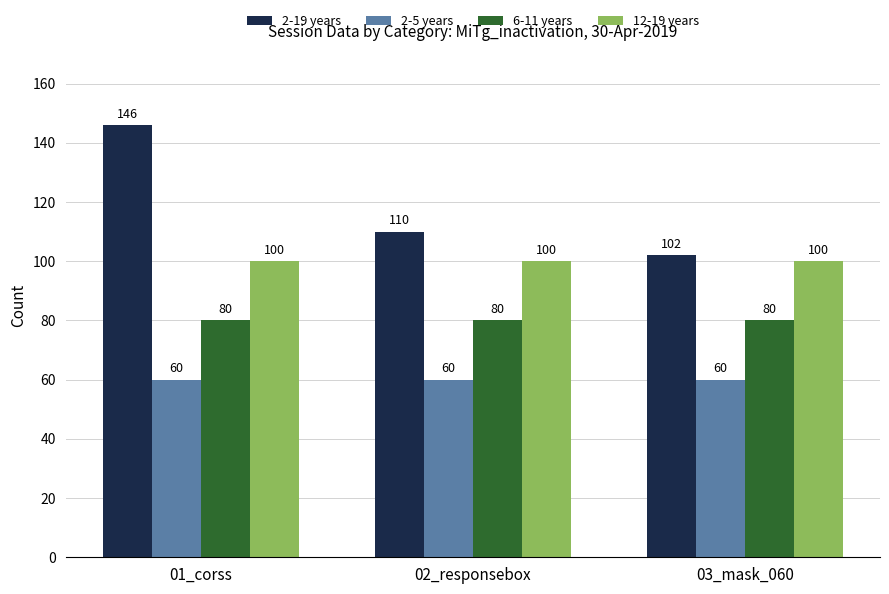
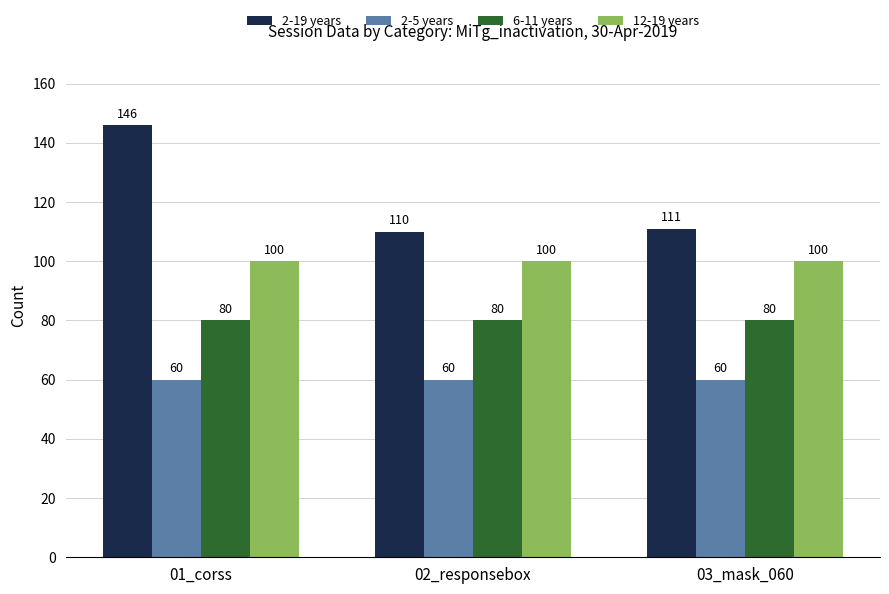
2-19 years, 03_mask_060: 102 -> 111
